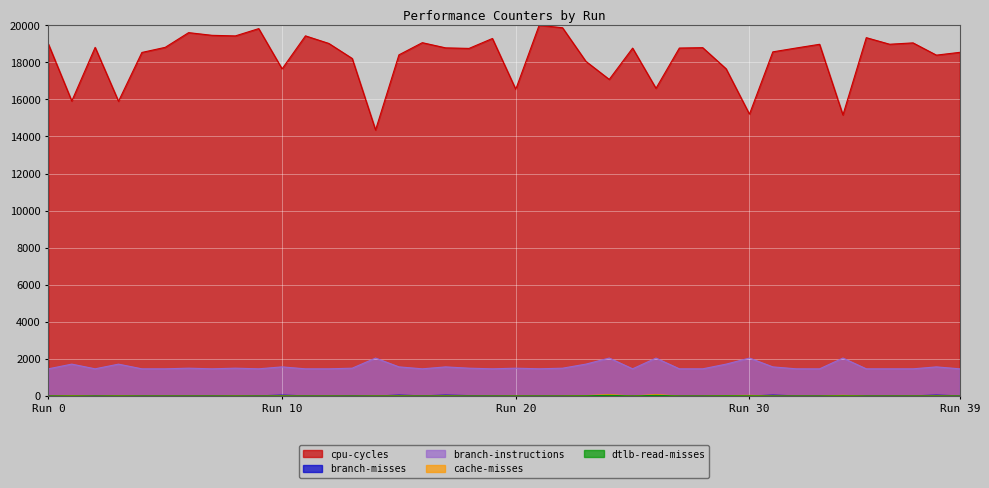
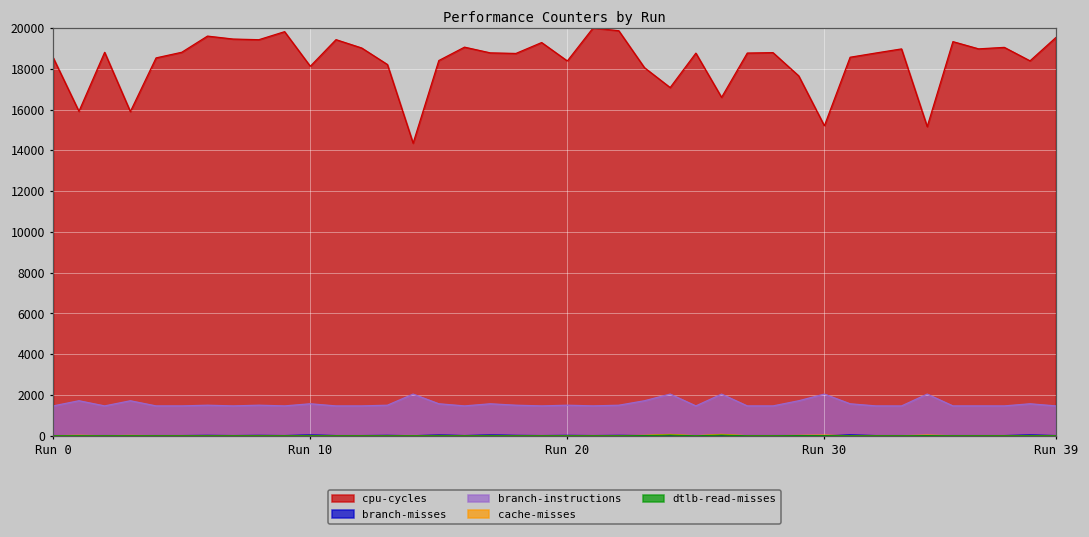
cpu-cycles, Run 0: 19000 -> 18500
cpu-cycles, Run 10: 17600 -> 18100
cpu-cycles, Run 20: 16500 -> 18400
cpu-cycles, Run 39: 18500 -> 19500
